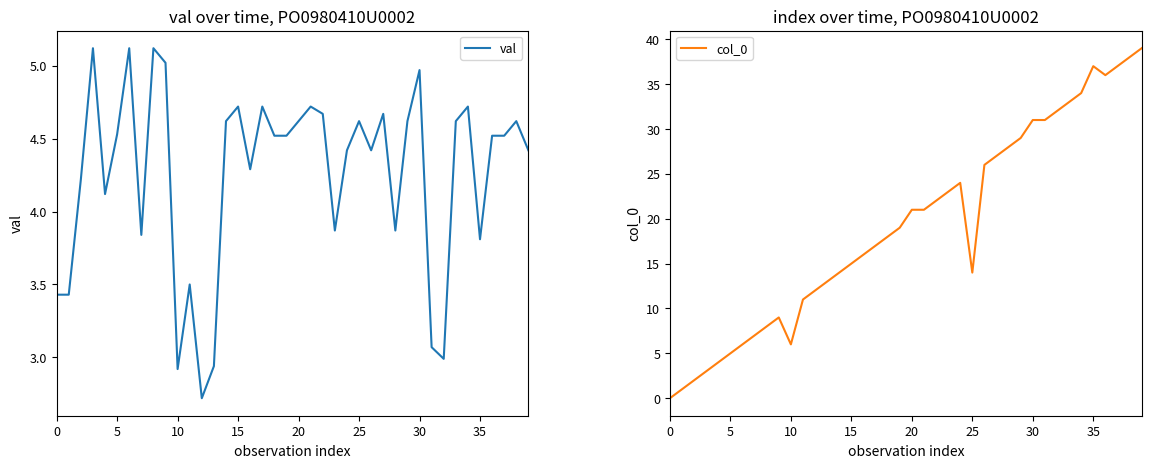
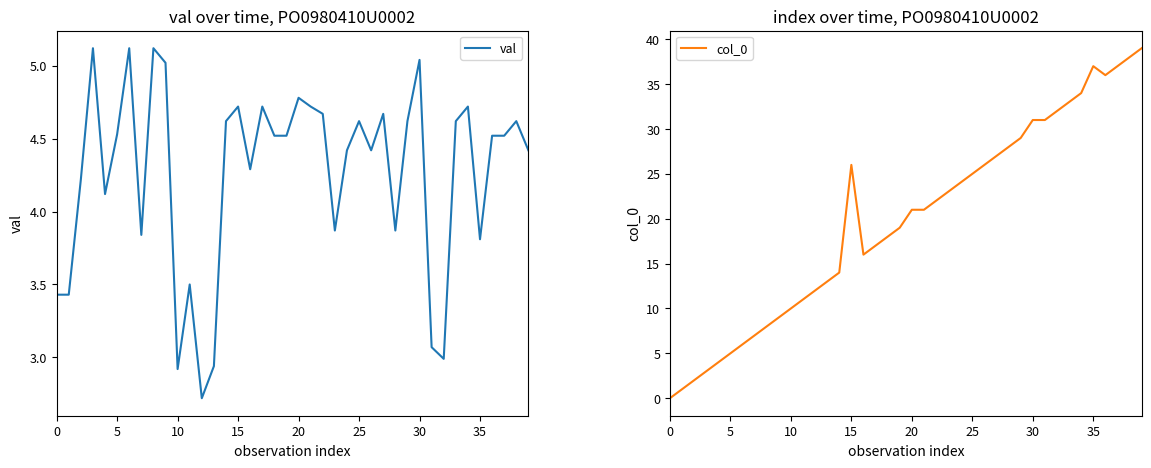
val over time, PO0980410U0002, 20: 4.62 -> 4.78
val over time, PO0980410U0002, 30: 4.97 -> 5.04
index over time, PO0980410U0002, 10: 6 -> 10
index over time, PO0980410U0002, 15: 15 -> 26
index over time, PO0980410U0002, 25: 14 -> 25
